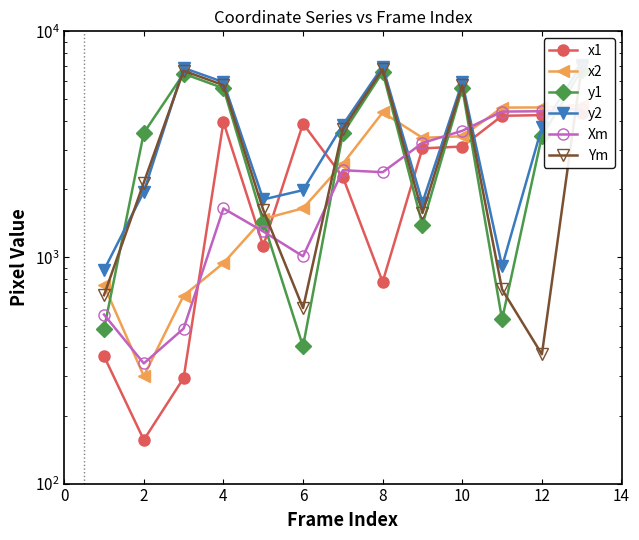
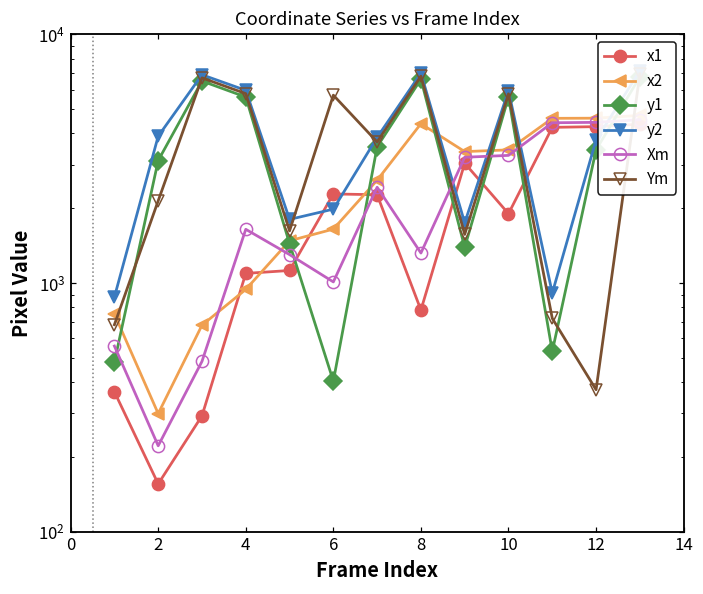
y1, 2: 3600 -> 3100
y2, 2: 2000 -> 3900
Xm, 2: 340 -> 220
x1, 4: 4000 -> 1100
x1, 6: 3900 -> 2300
Ym, 6: 600 -> 5700
Xm, 8: 2400 -> 1300
x1, 10: 3100 -> 1900
Xm, 10: 3600 -> 3300
